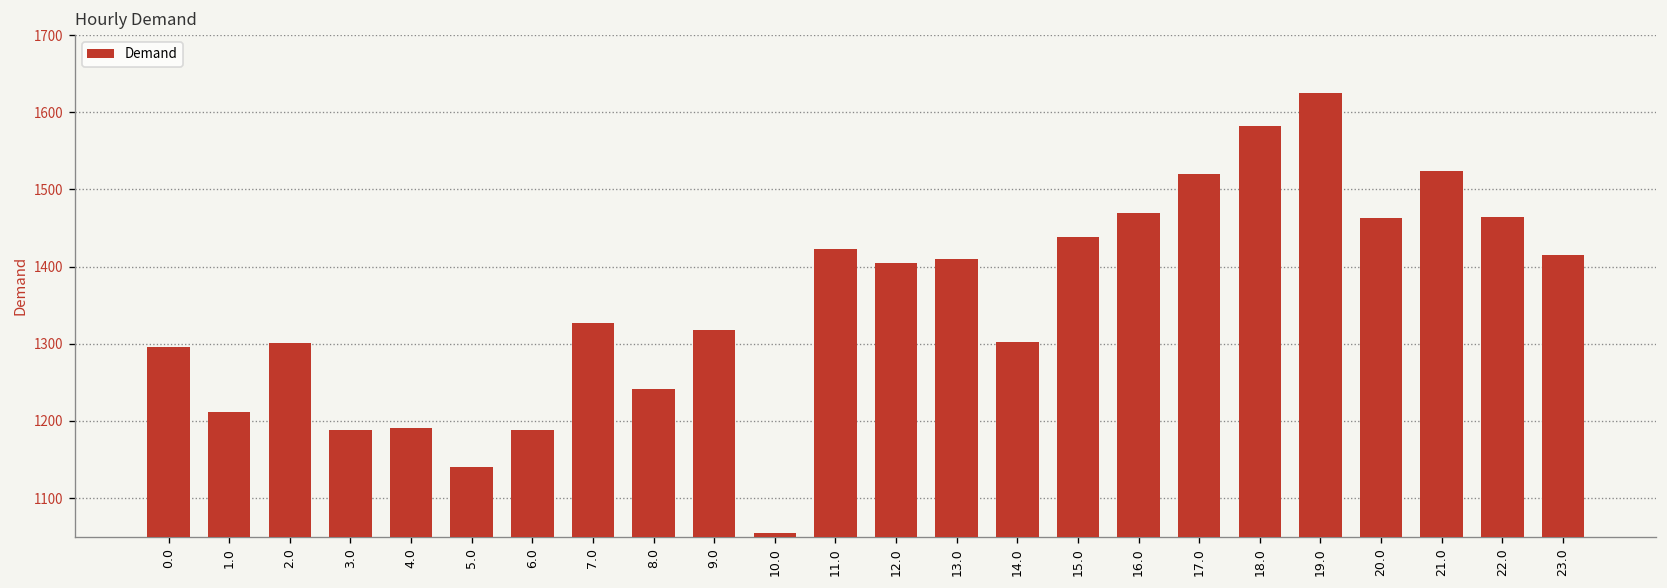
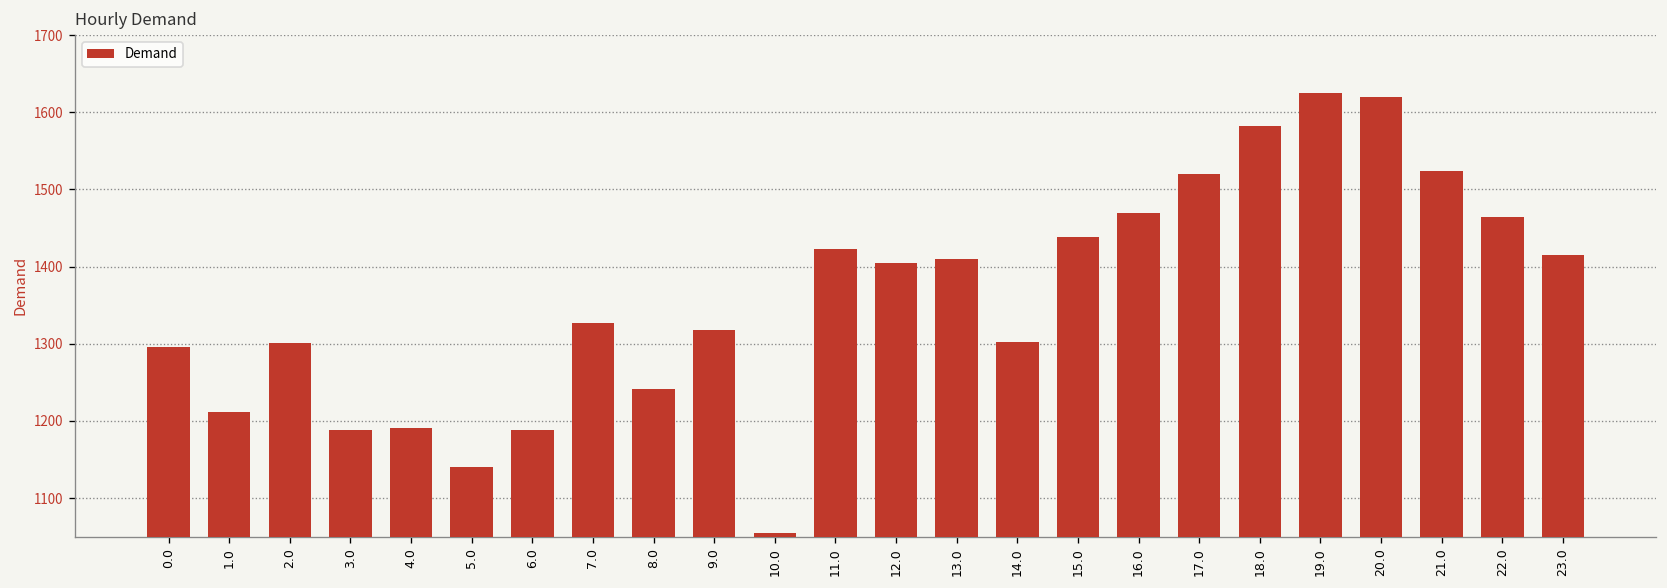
20.0: 1460 -> 1620
